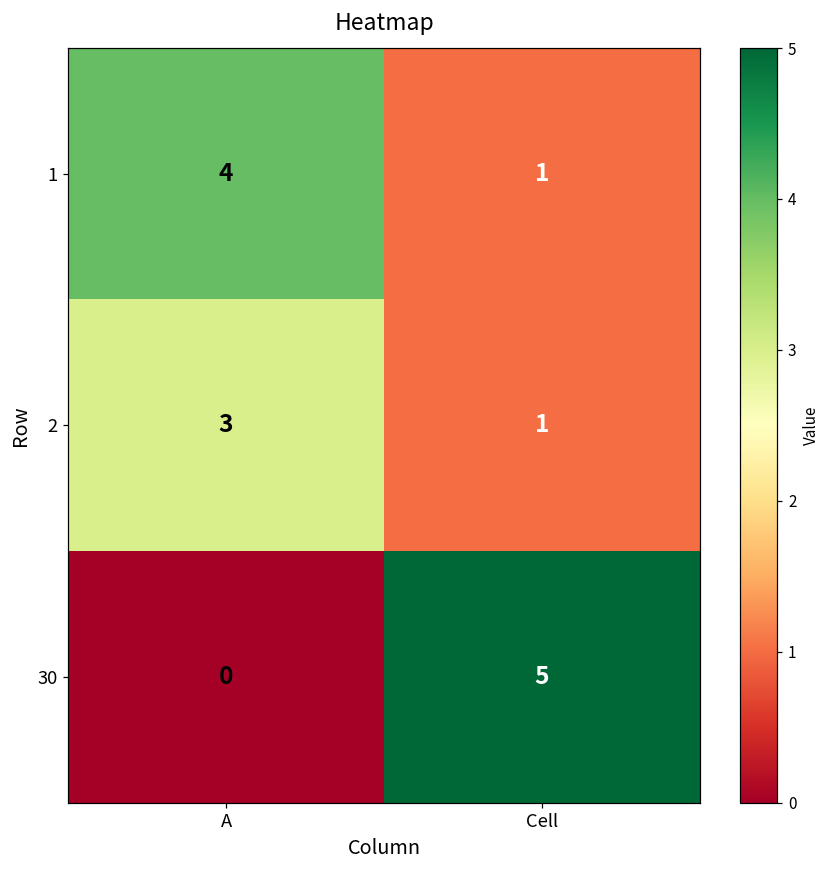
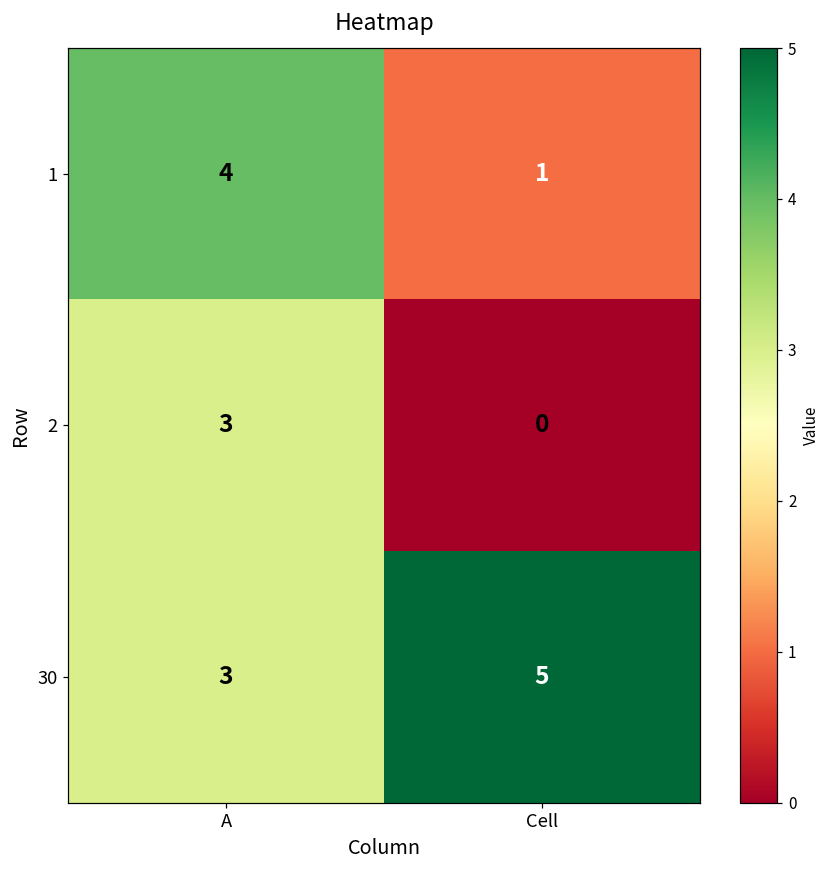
2, Cell: 1 -> 0
30, A: 0 -> 3
